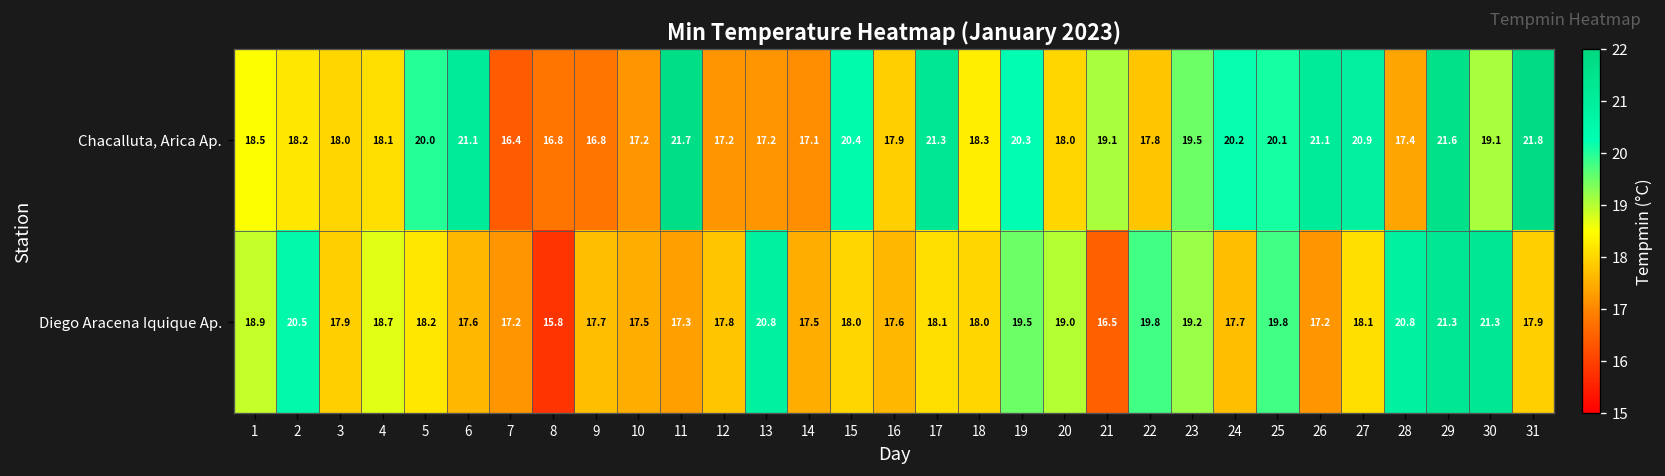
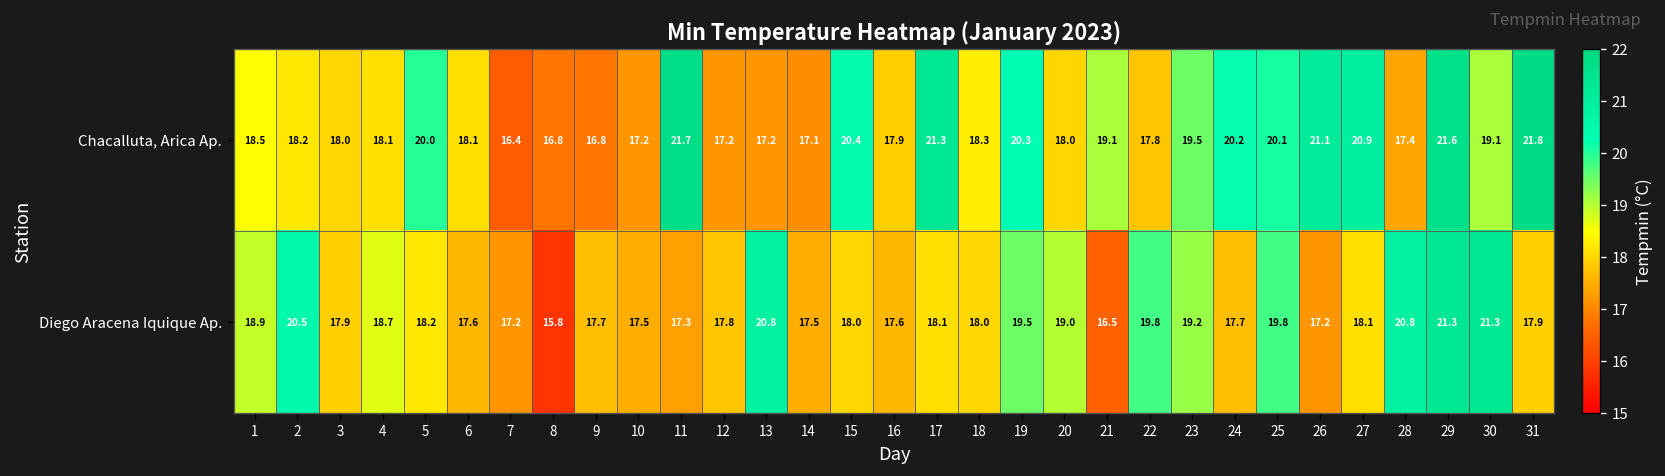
Chacalluta, Arica Ap., 6: 21.1 -> 18.1
